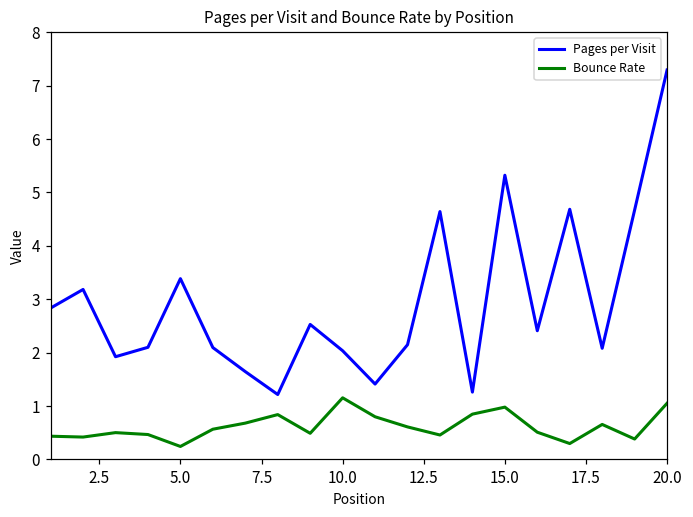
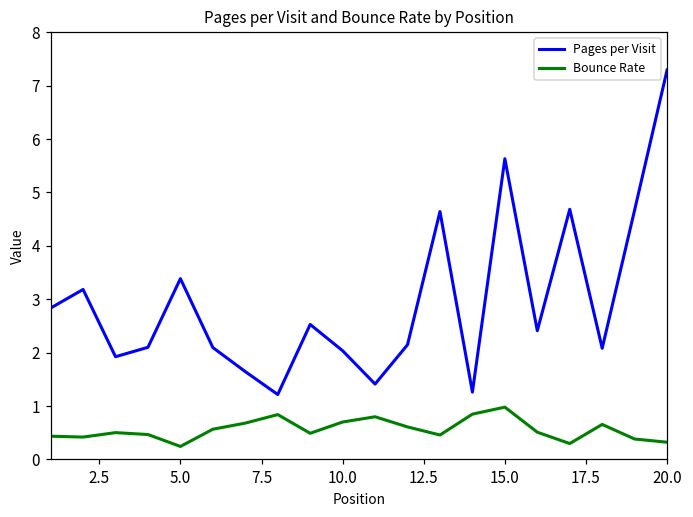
Bounce Rate, 10.0: 1.2 -> 0.7
Pages per Visit, 15.0: 5.3 -> 5.6
Bounce Rate, 20.0: 1.1 -> 0.3
